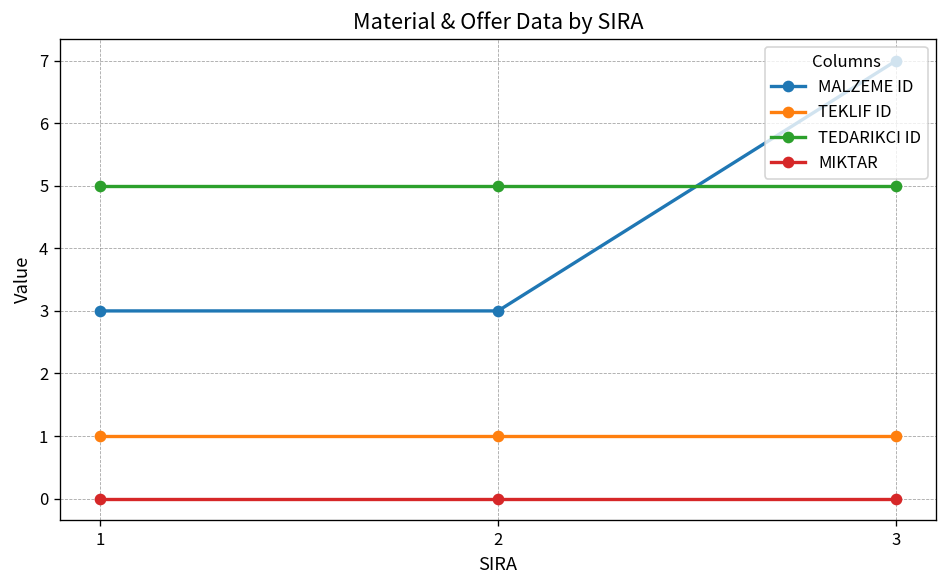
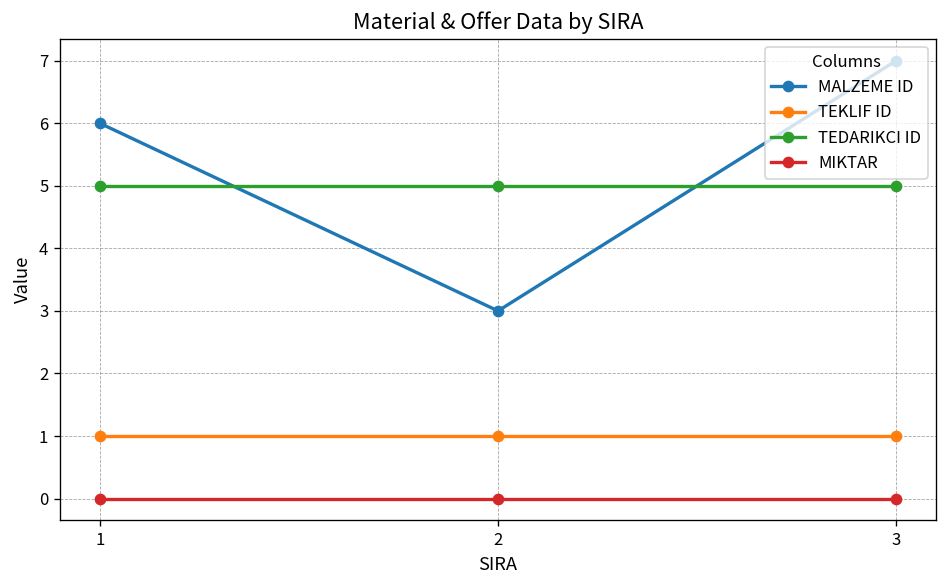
MALZEME ID, 1: 3 -> 6
